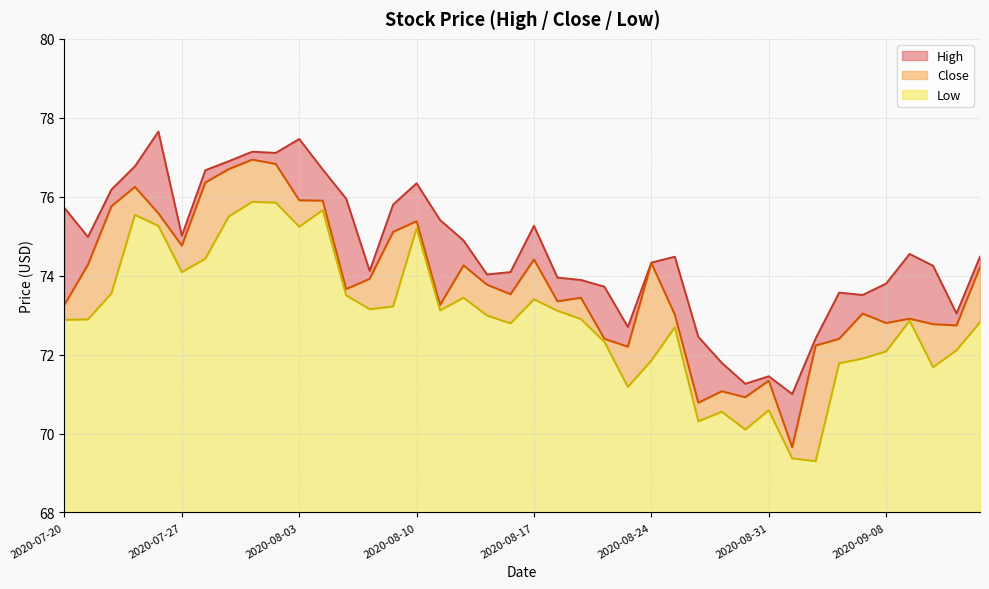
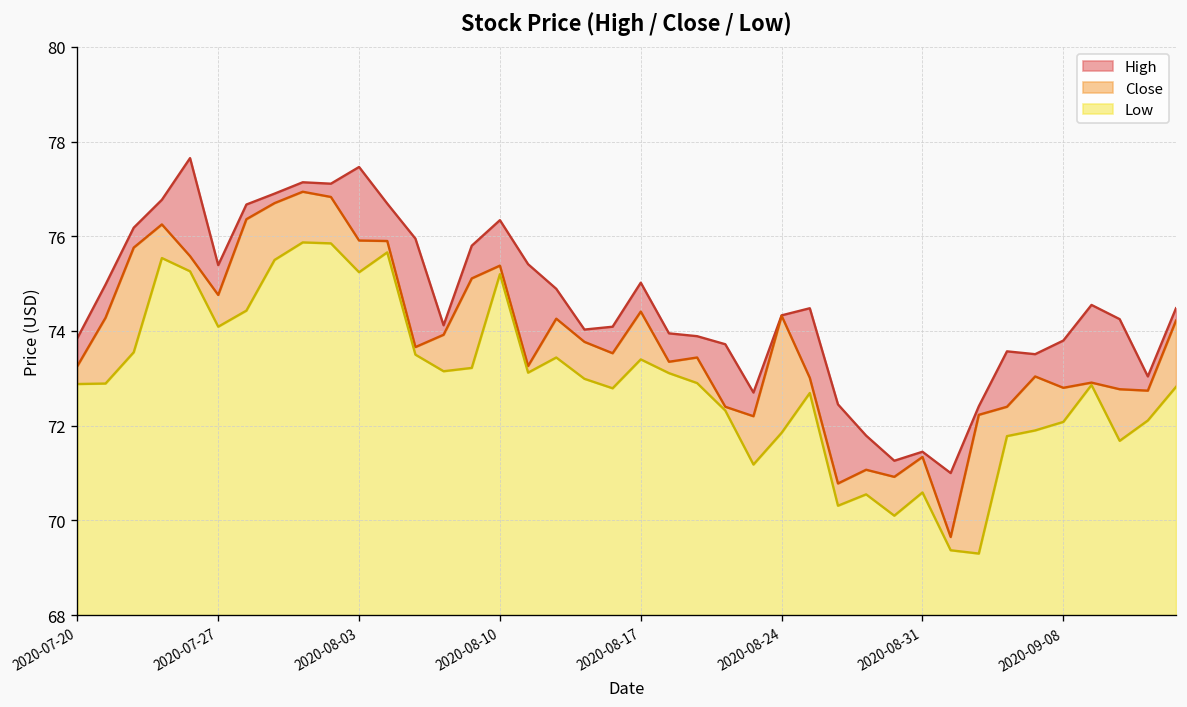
High, 2020-07-20: 75.7 -> 73.8
High, 2020-07-27: 75.0 -> 75.4
High, 2020-08-17: 75.3 -> 75.0
